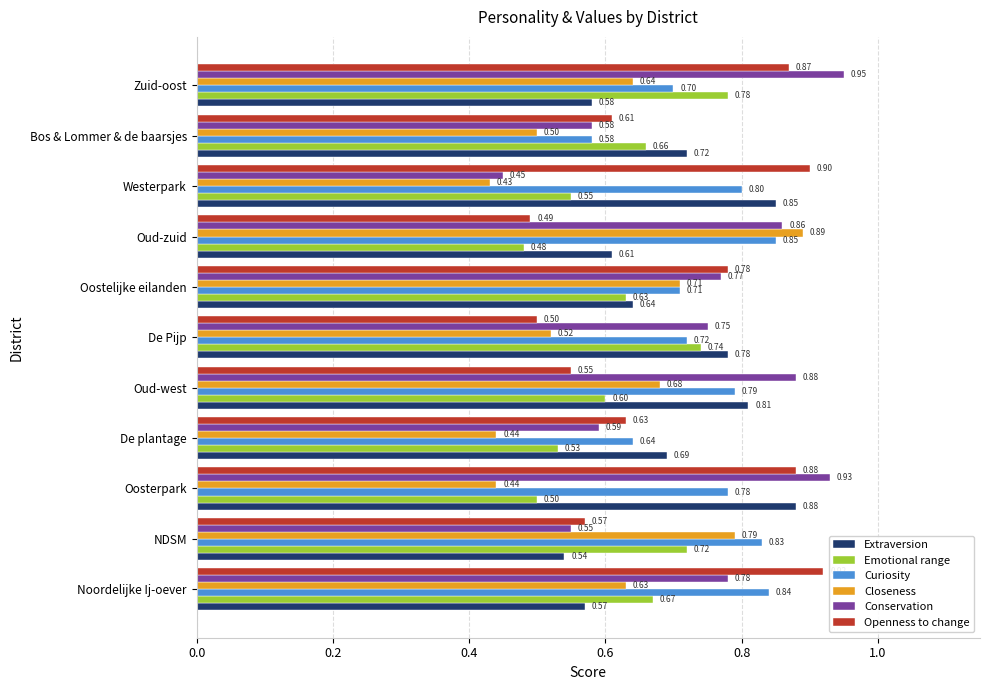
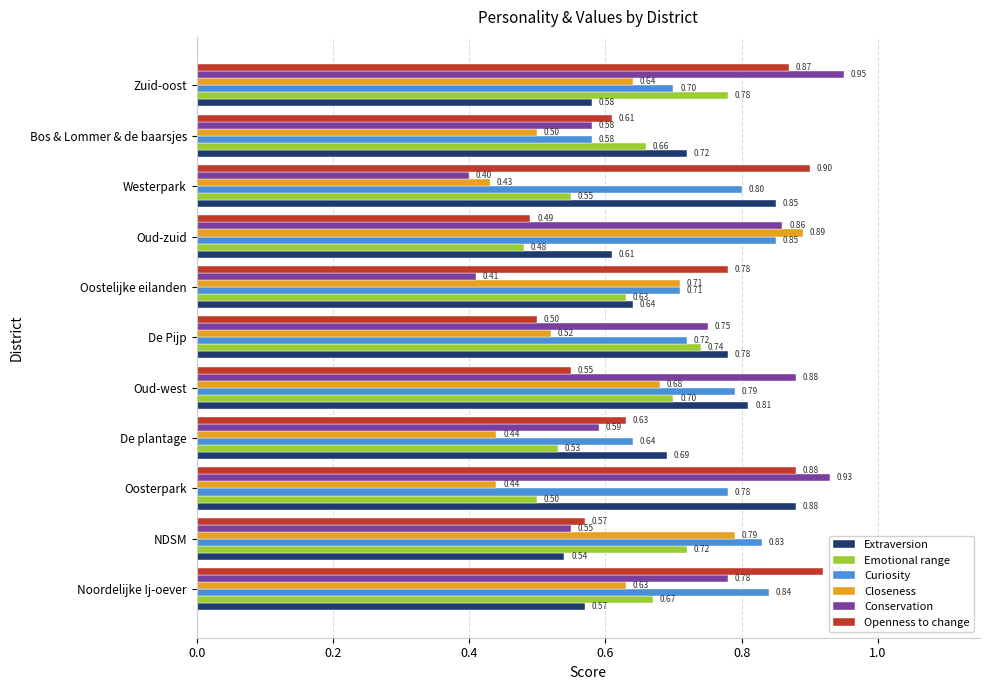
Conservation, Westerpark: 0.45 -> 0.40
Conservation, Oostelijke eilanden: 0.77 -> 0.41
Emotional range, Oud-west: 0.60 -> 0.70
